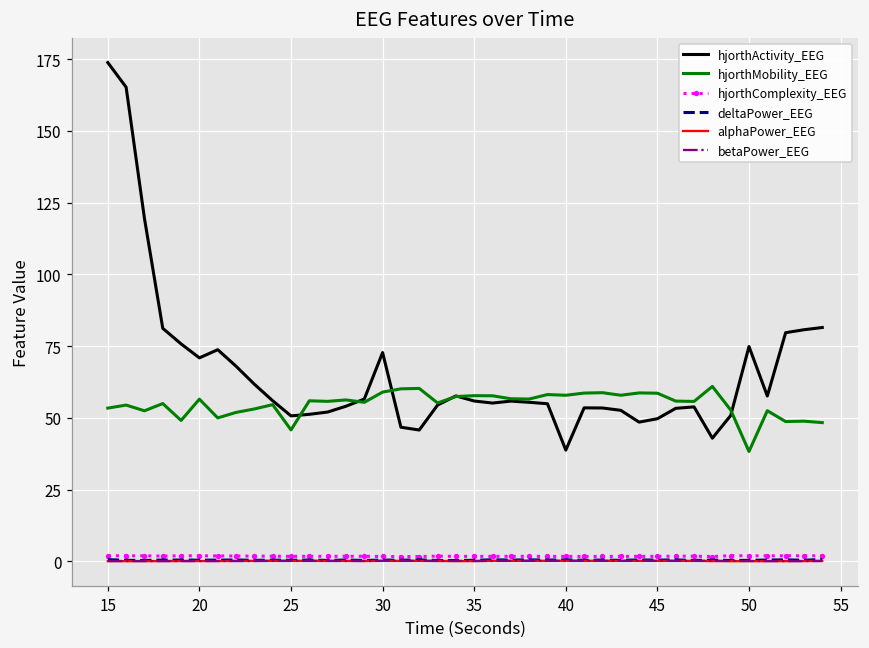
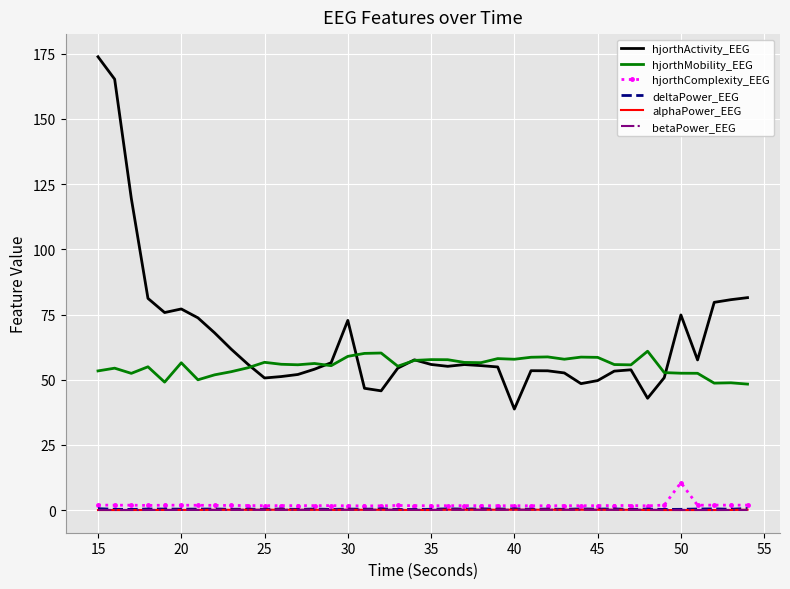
hjorthActivity_EEG, 20: 71 -> 77
hjorthMobility_EEG, 25: 46 -> 57
hjorthMobility_EEG, 50: 38 -> 53
hjorthComplexity_EEG, 50: 2 -> 11
